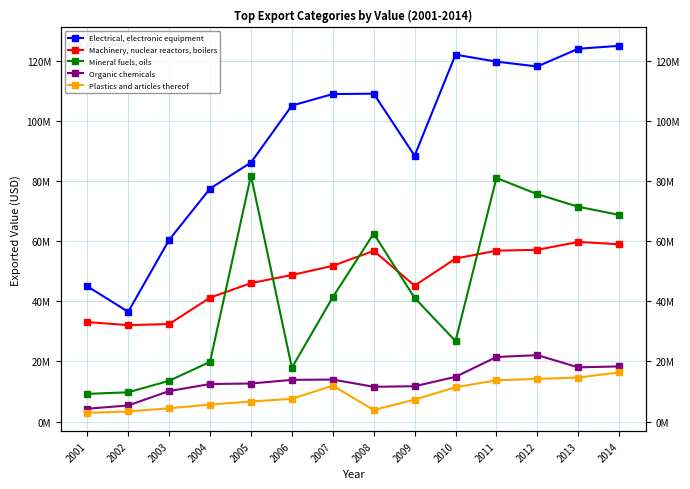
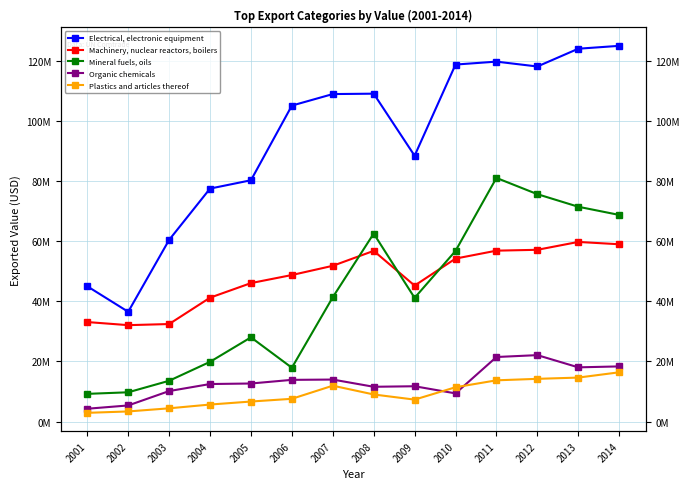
Electrical, electronic equipment, 2005: 86000000 -> 80000000
Mineral fuels, oils, 2005: 82000000 -> 28000000
Plastics and articles thereof, 2008: 4000000 -> 9000000
Electrical, electronic equipment, 2010: 122000000 -> 119000000
Mineral fuels, oils, 2010: 27000000 -> 57000000
Organic chemicals, 2010: 15000000 -> 9000000
